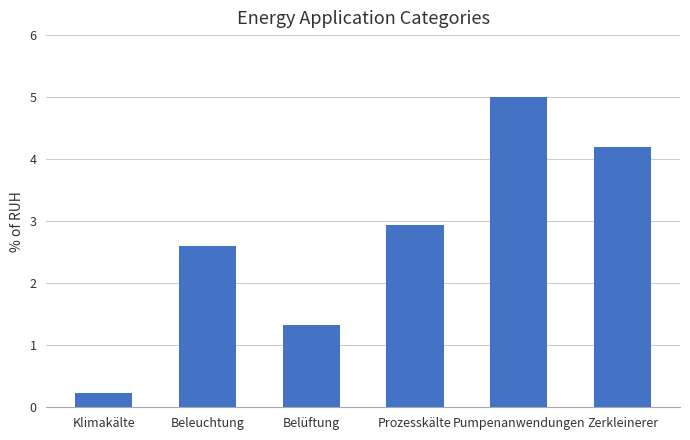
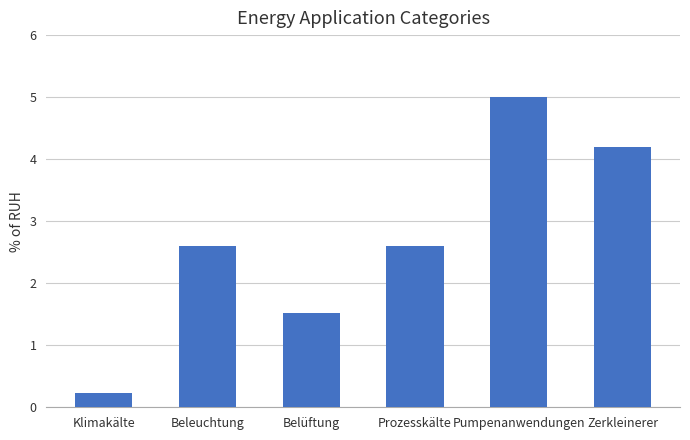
Belüftung: 1.3 -> 1.5
Prozesskälte: 2.9 -> 2.6
